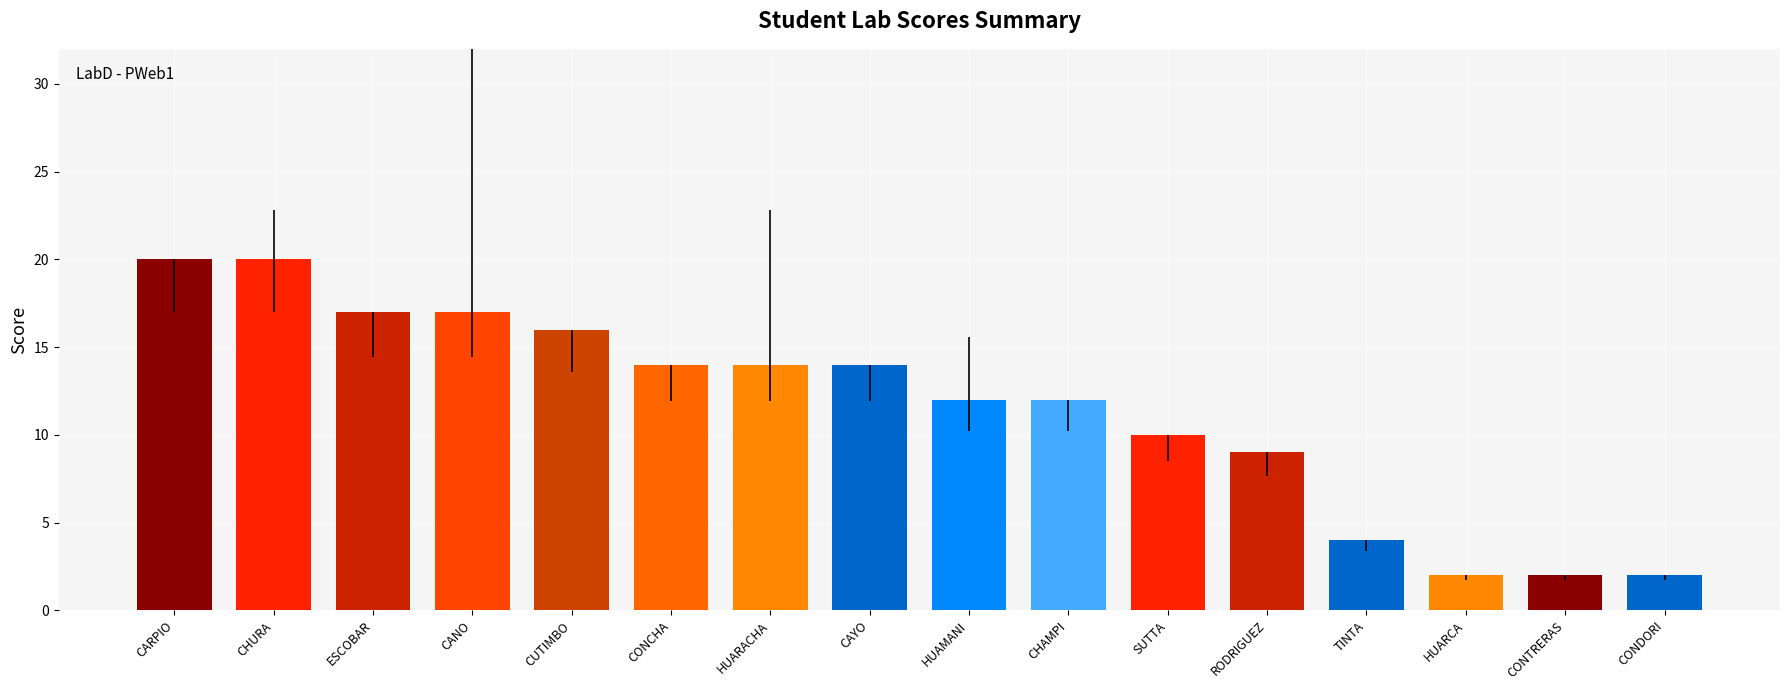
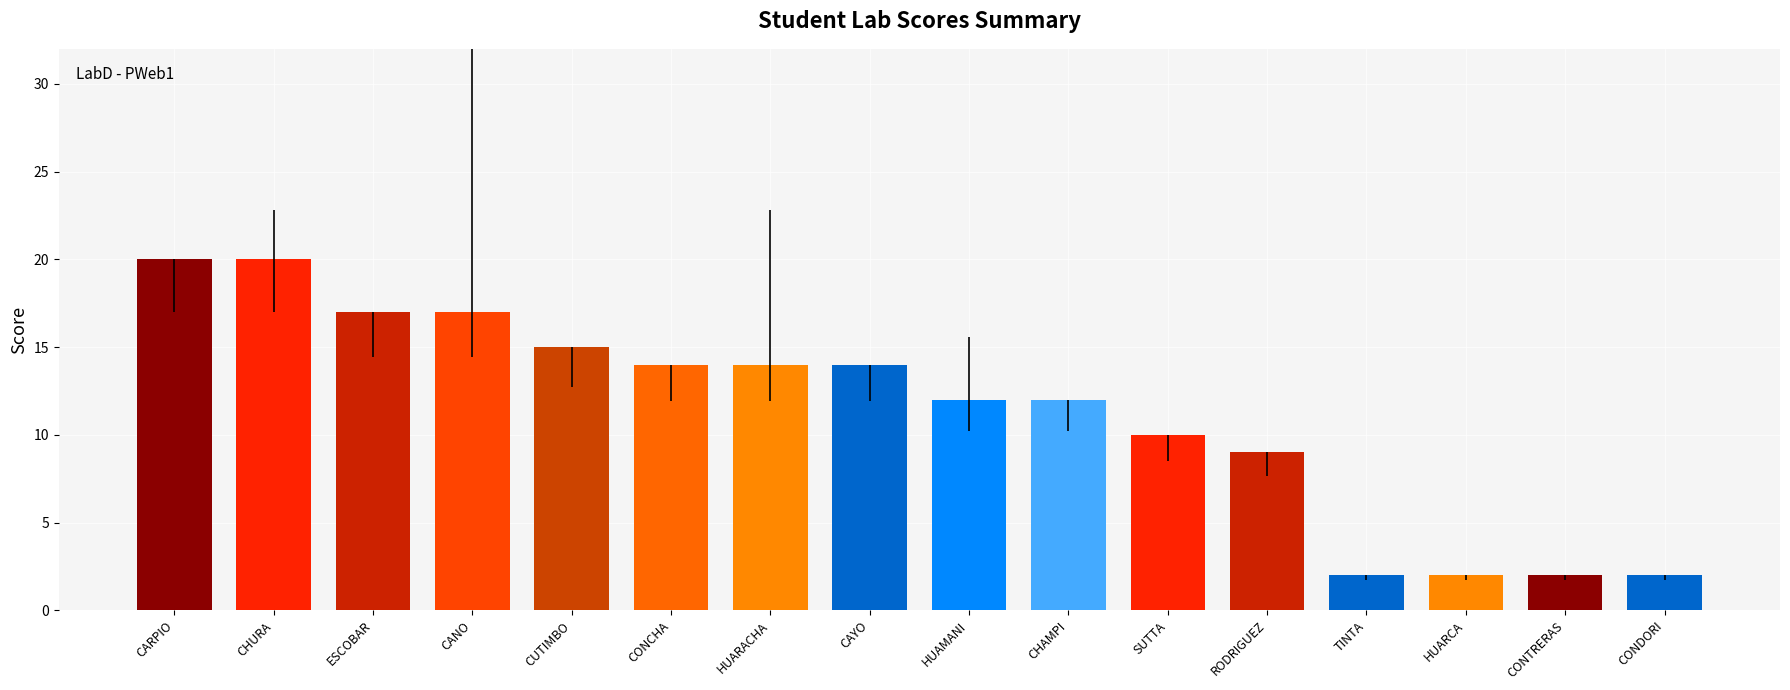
CUTIMBO: 16 -> 15
TINTA: 4 -> 2
